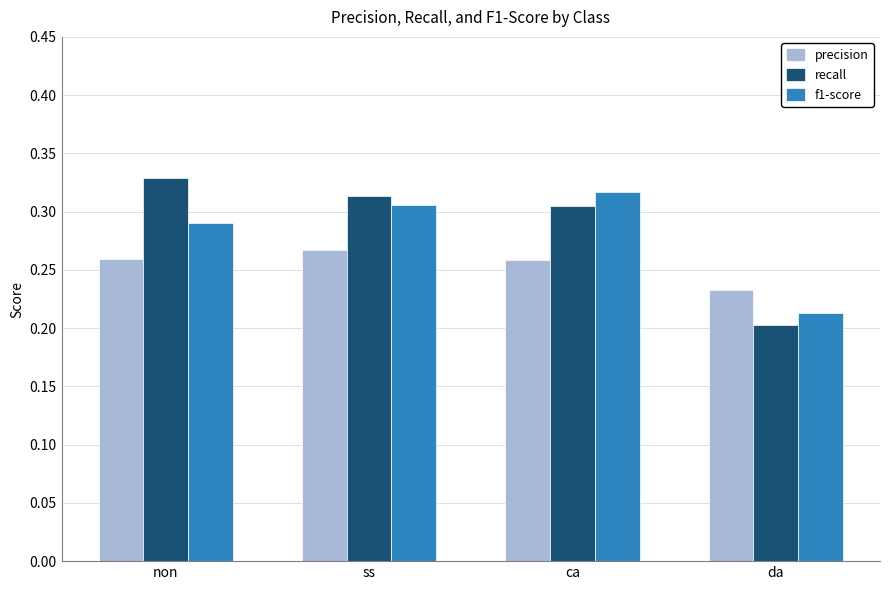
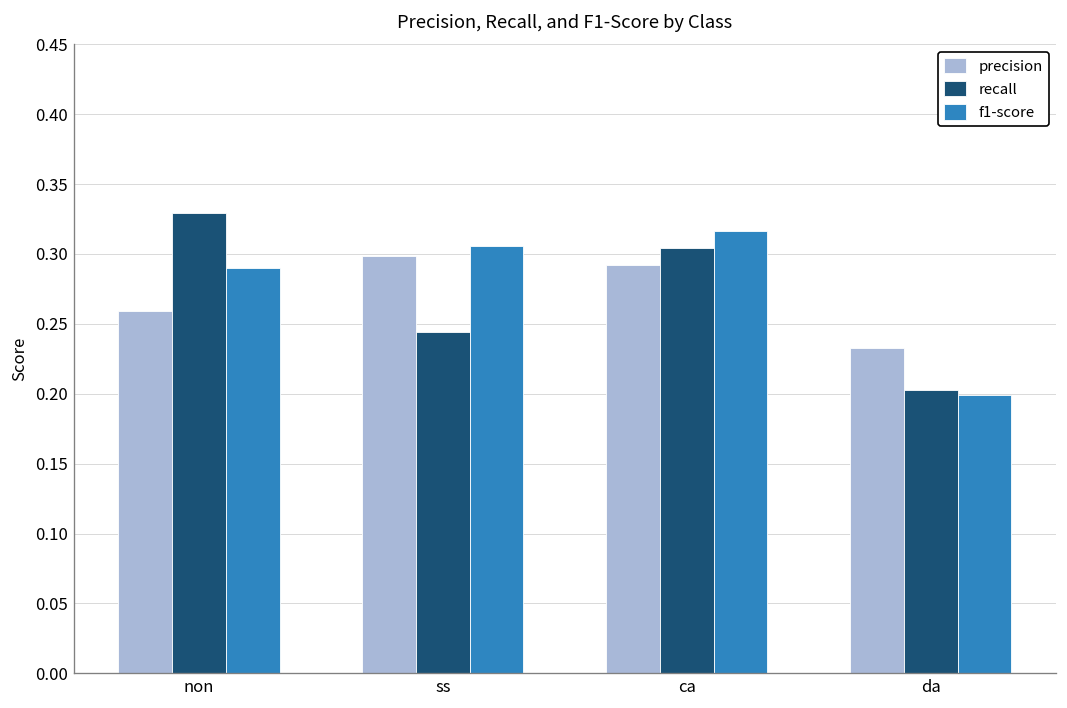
precision, ss: 0.267 -> 0.298
recall, ss: 0.313 -> 0.244
precision, ca: 0.259 -> 0.292
f1-score, da: 0.213 -> 0.199
